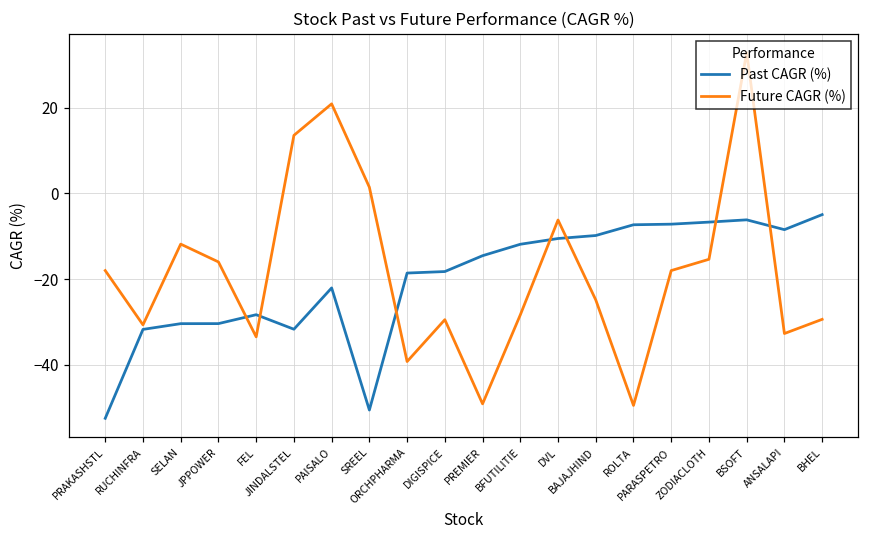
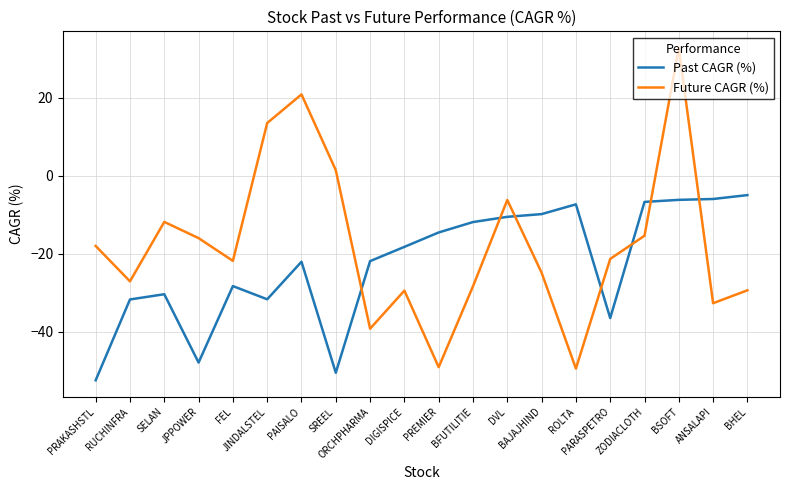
Future CAGR (%), RUCHINFRA: -31 -> -27
Past CAGR (%), JPPOWER: -30 -> -48
Future CAGR (%), FEL: -33 -> -22
Past CAGR (%), ORCHPHARMA: -19 -> -22
Past CAGR (%), PARASPETRO: -7 -> -37
Future CAGR (%), PARASPETRO: -18 -> -21
Past CAGR (%), ANSALAPI: -8 -> -6
